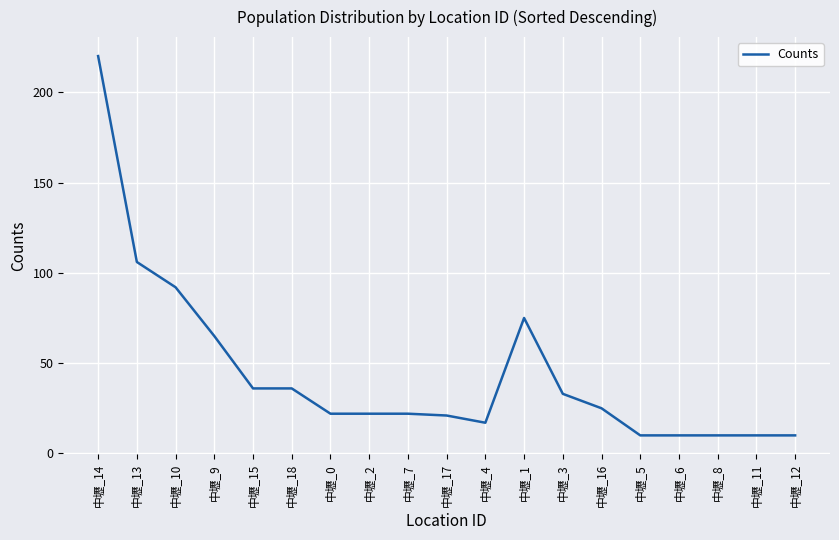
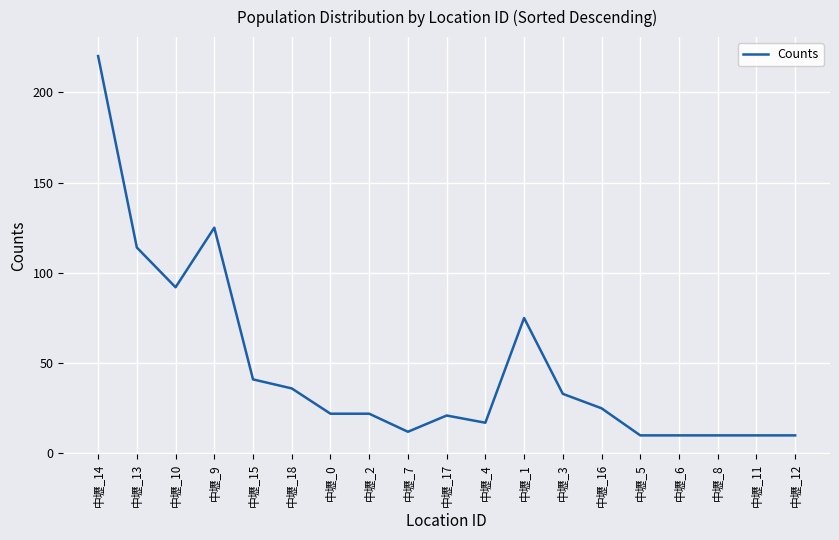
中壢_13: 106 -> 114
中壢_9: 65 -> 125
中壢_15: 36 -> 41
中壢_7: 22 -> 12
